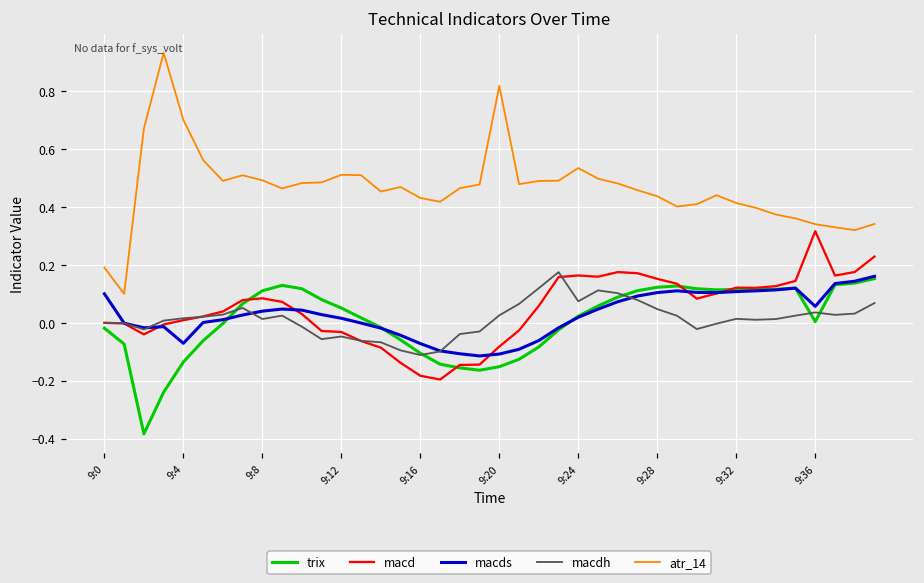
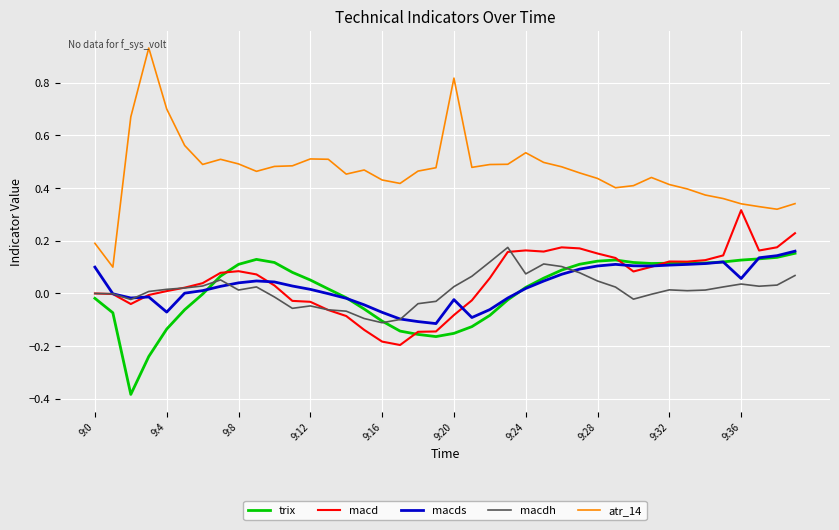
macds, 9:20: -0.11 -> -0.02
trix, 9:36: 0.00 -> 0.13
